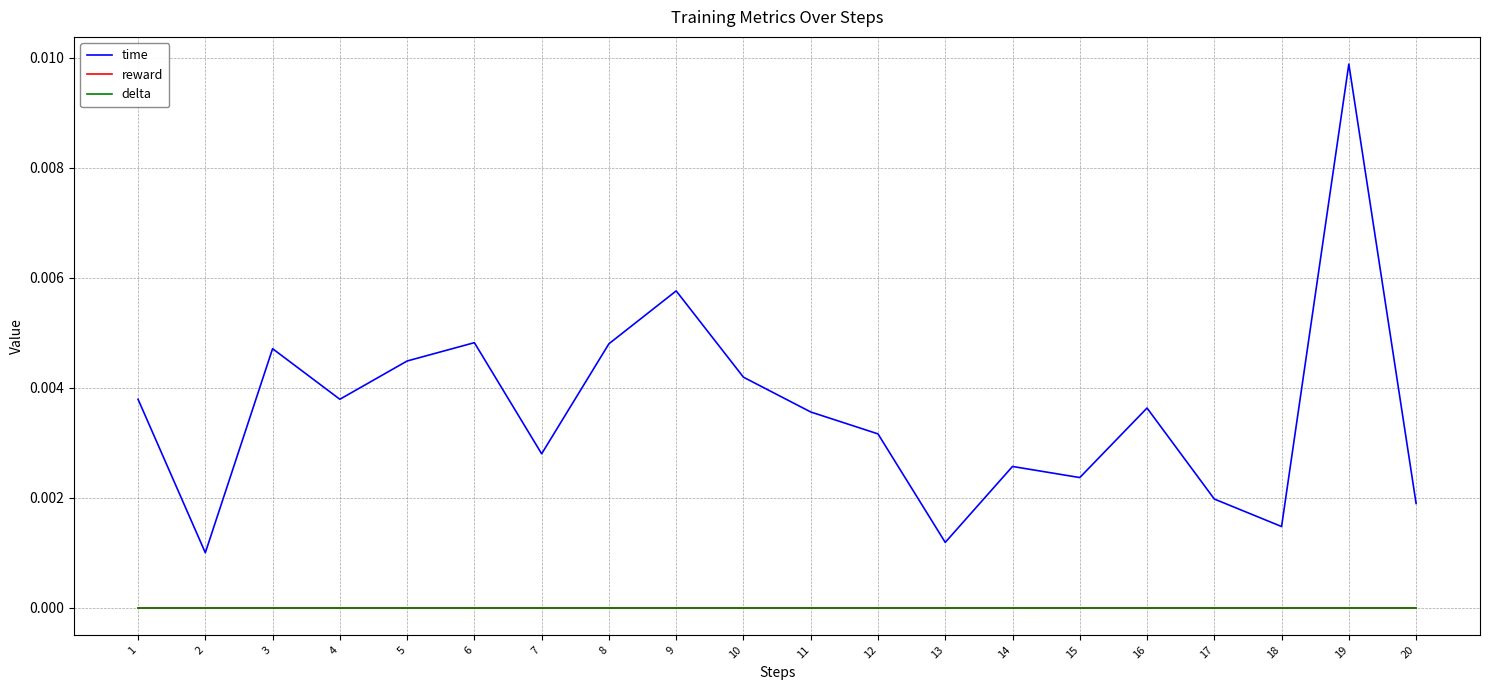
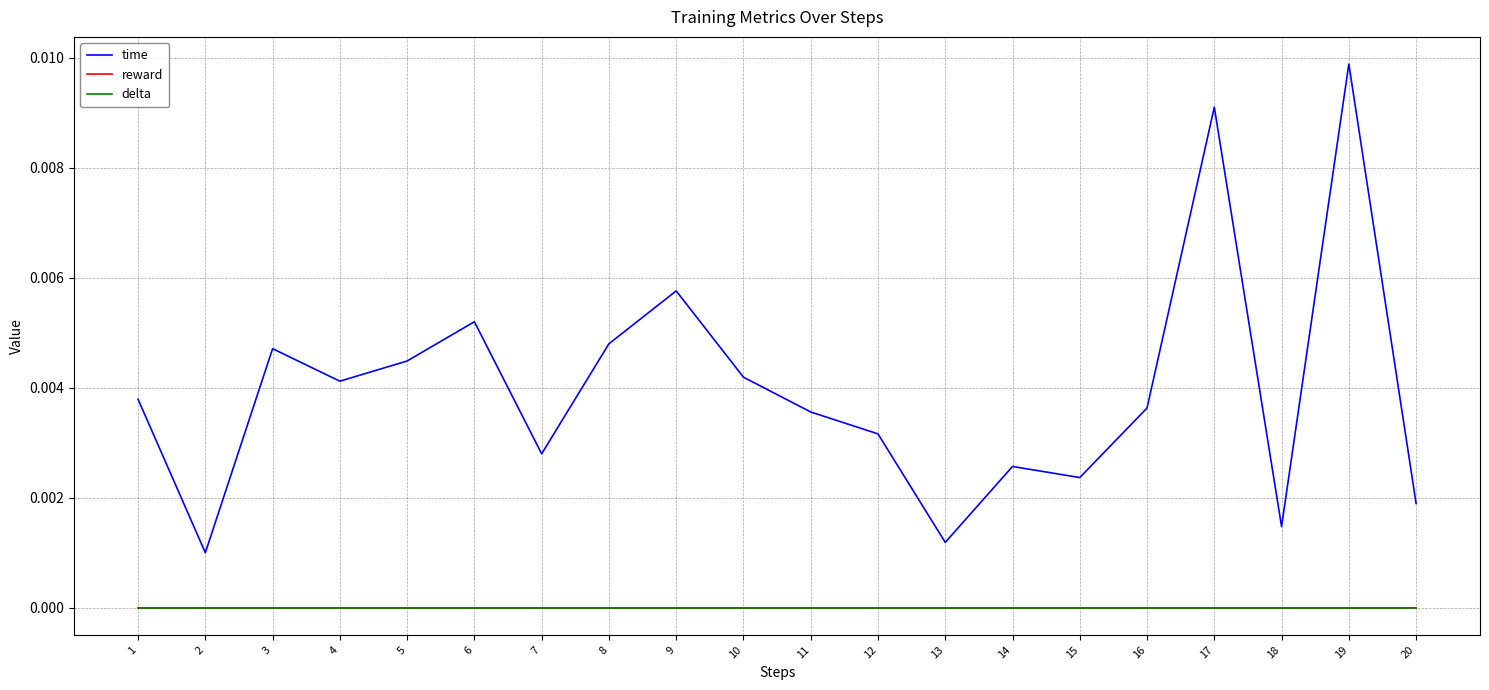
time, 4: 0.0038 -> 0.0041
time, 6: 0.0048 -> 0.0052
time, 17: 0.0020 -> 0.0091
